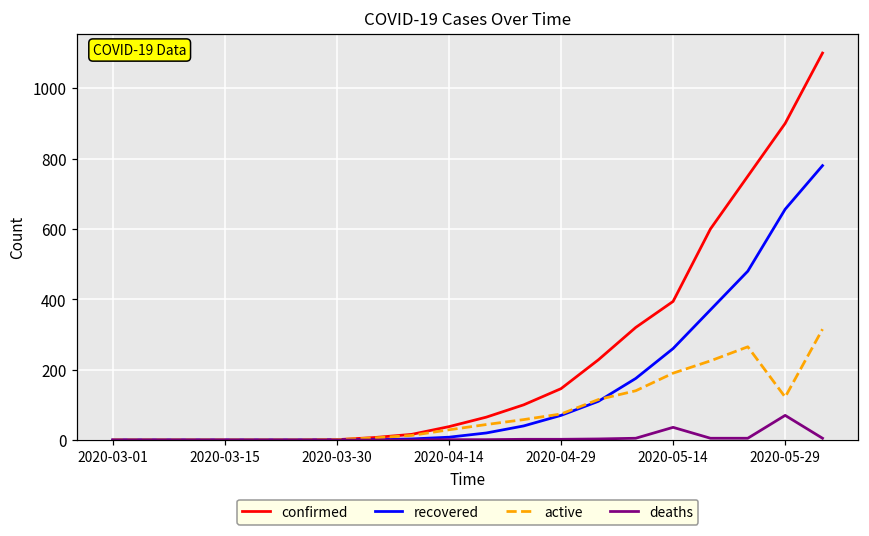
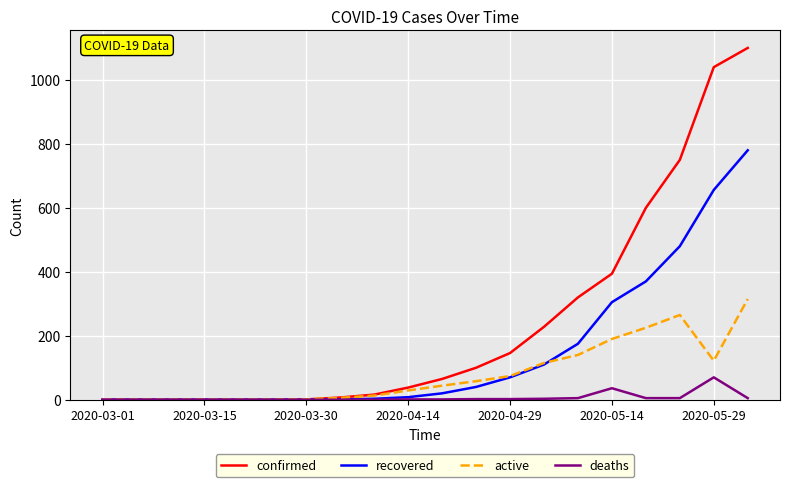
recovered, 2020-05-14: 260 -> 310
confirmed, 2020-05-29: 900 -> 1040
